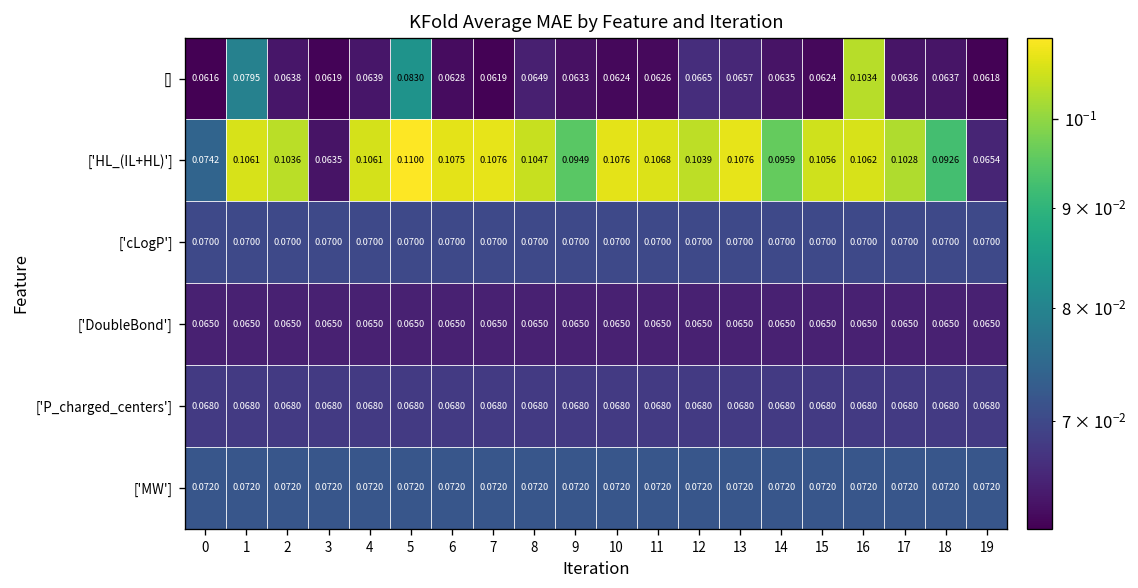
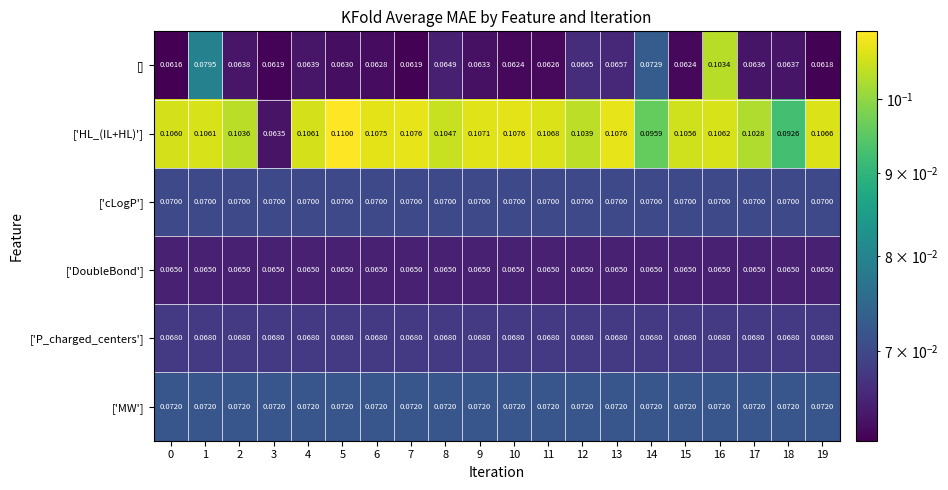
[], 5: 0.0830 -> 0.0630
[], 14: 0.0635 -> 0.0729
['HL_(IL+HL)'], 0: 0.0742 -> 0.1060
['HL_(IL+HL)'], 9: 0.0949 -> 0.1071
['HL_(IL+HL)'], 19: 0.0654 -> 0.1066
